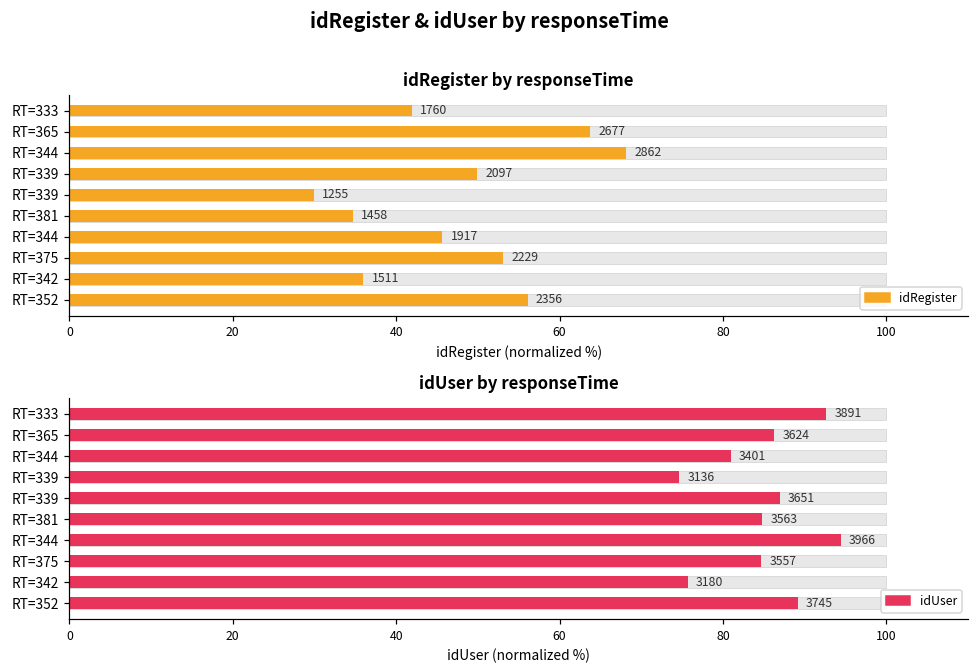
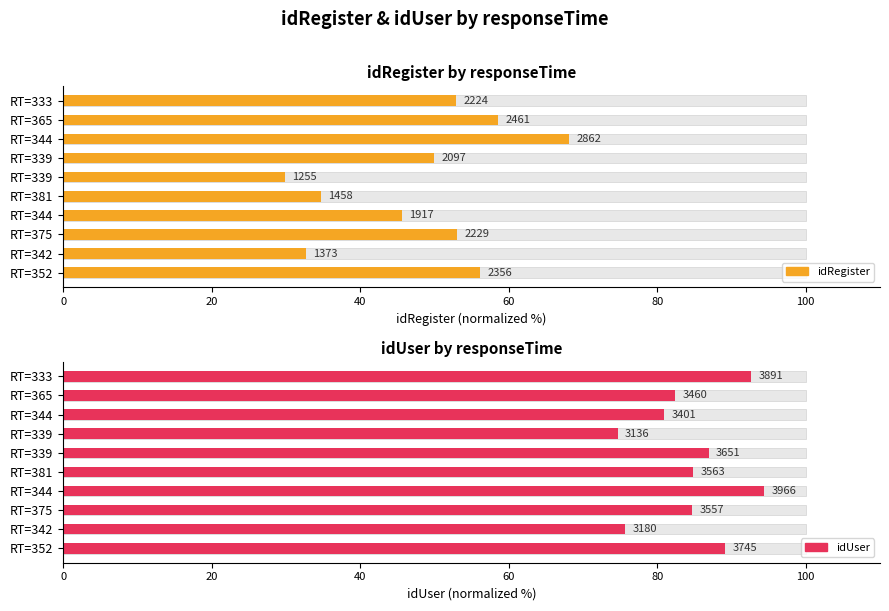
idRegister by responseTime, idRegister, RT=333: 1760 -> 2224
idRegister by responseTime, idRegister, RT=365: 2677 -> 2461
idRegister by responseTime, idRegister, RT=342: 1511 -> 1373
idUser by responseTime, idUser, RT=365: 3624 -> 3460
